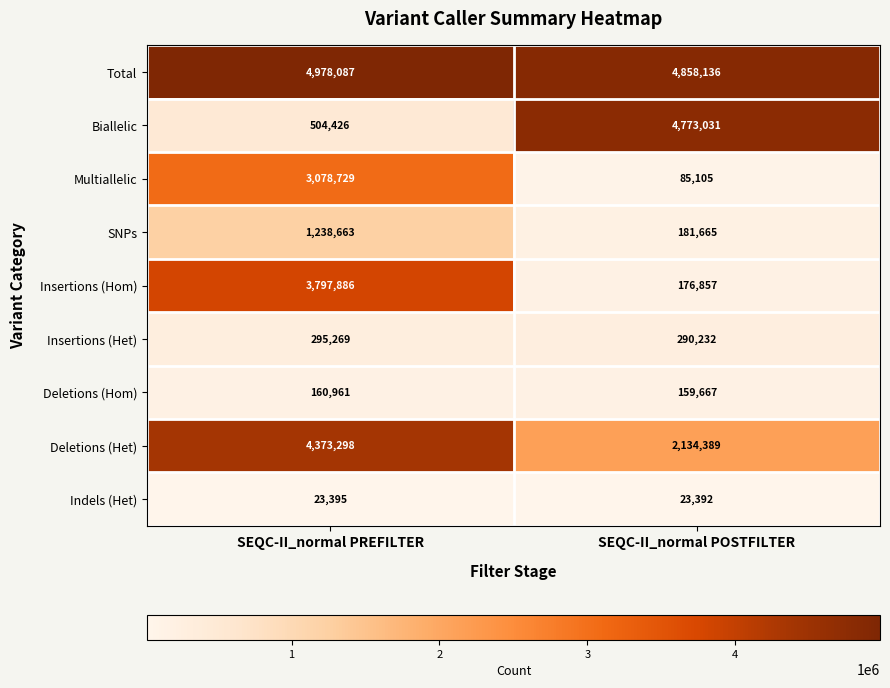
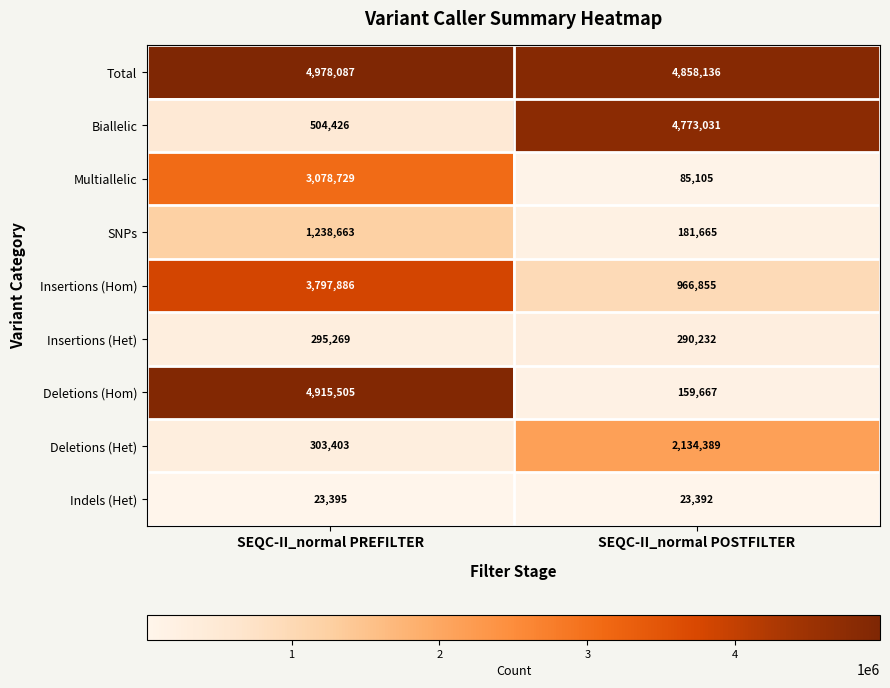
Insertions (Hom), SEQC-II_normal POSTFILTER: 176,857 -> 966,855
Deletions (Hom), SEQC-II_normal PREFILTER: 160,961 -> 4,915,505
Deletions (Het), SEQC-II_normal PREFILTER: 4,373,298 -> 303,403
